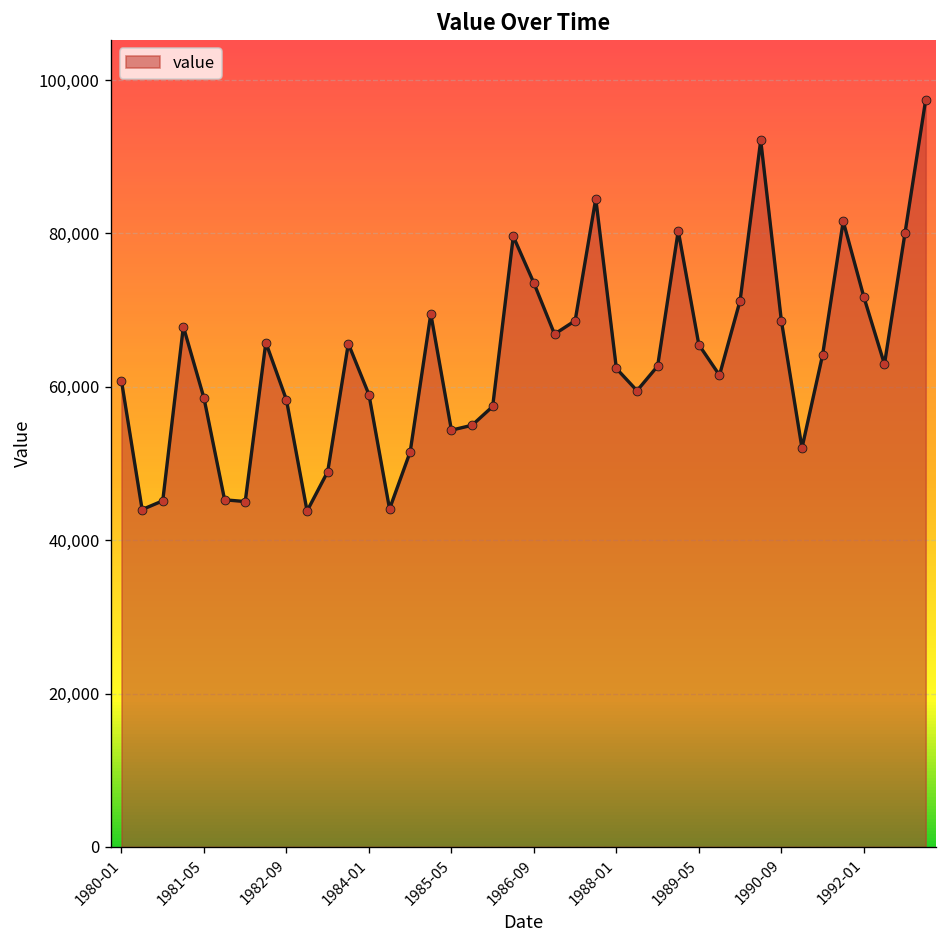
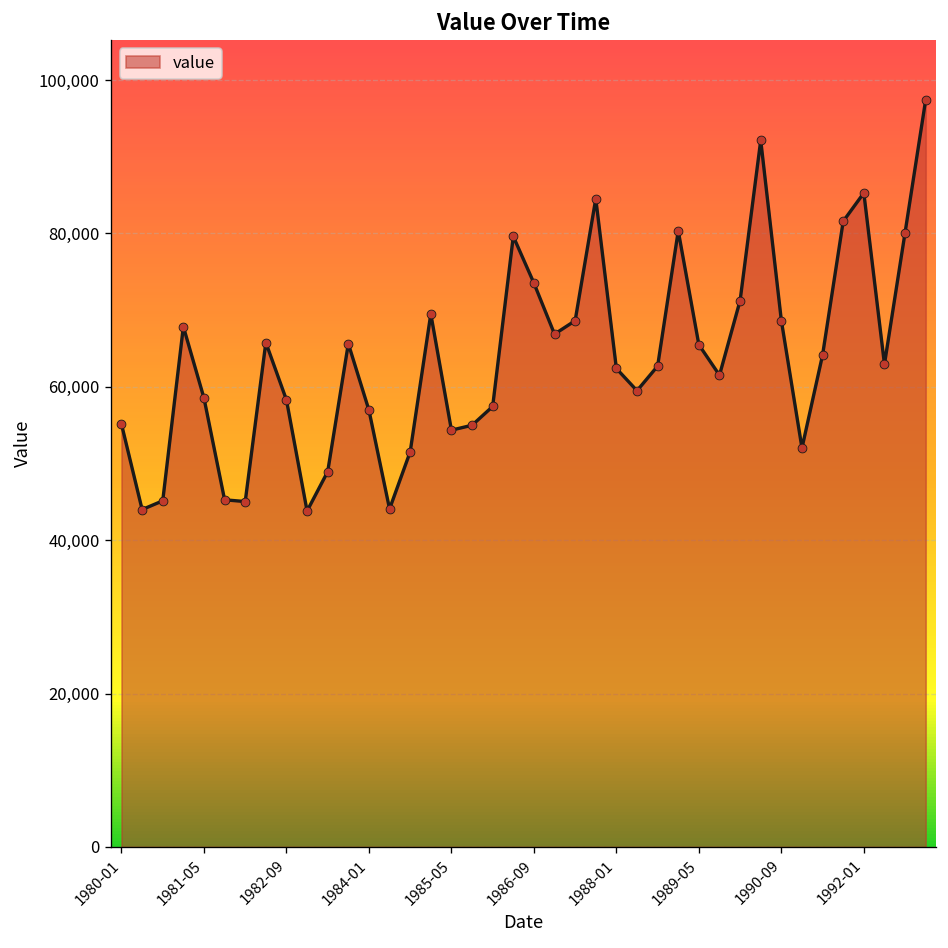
1980-01: 61,000 -> 55,000
1984-01: 59,000 -> 57,000
1992-01: 72,000 -> 85,000
